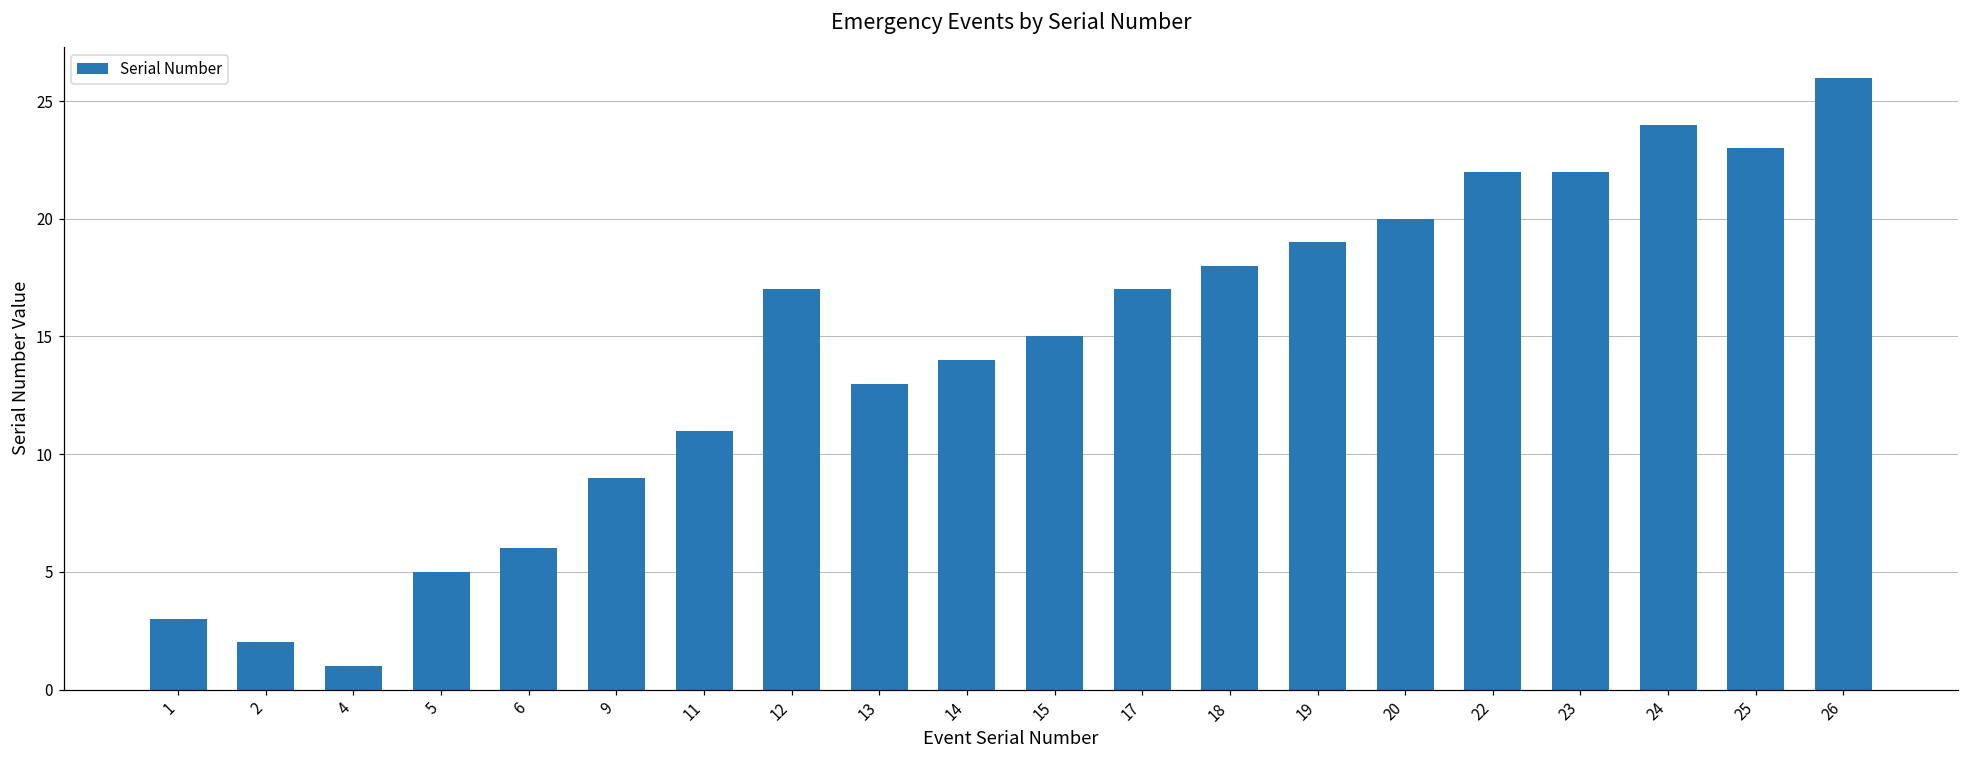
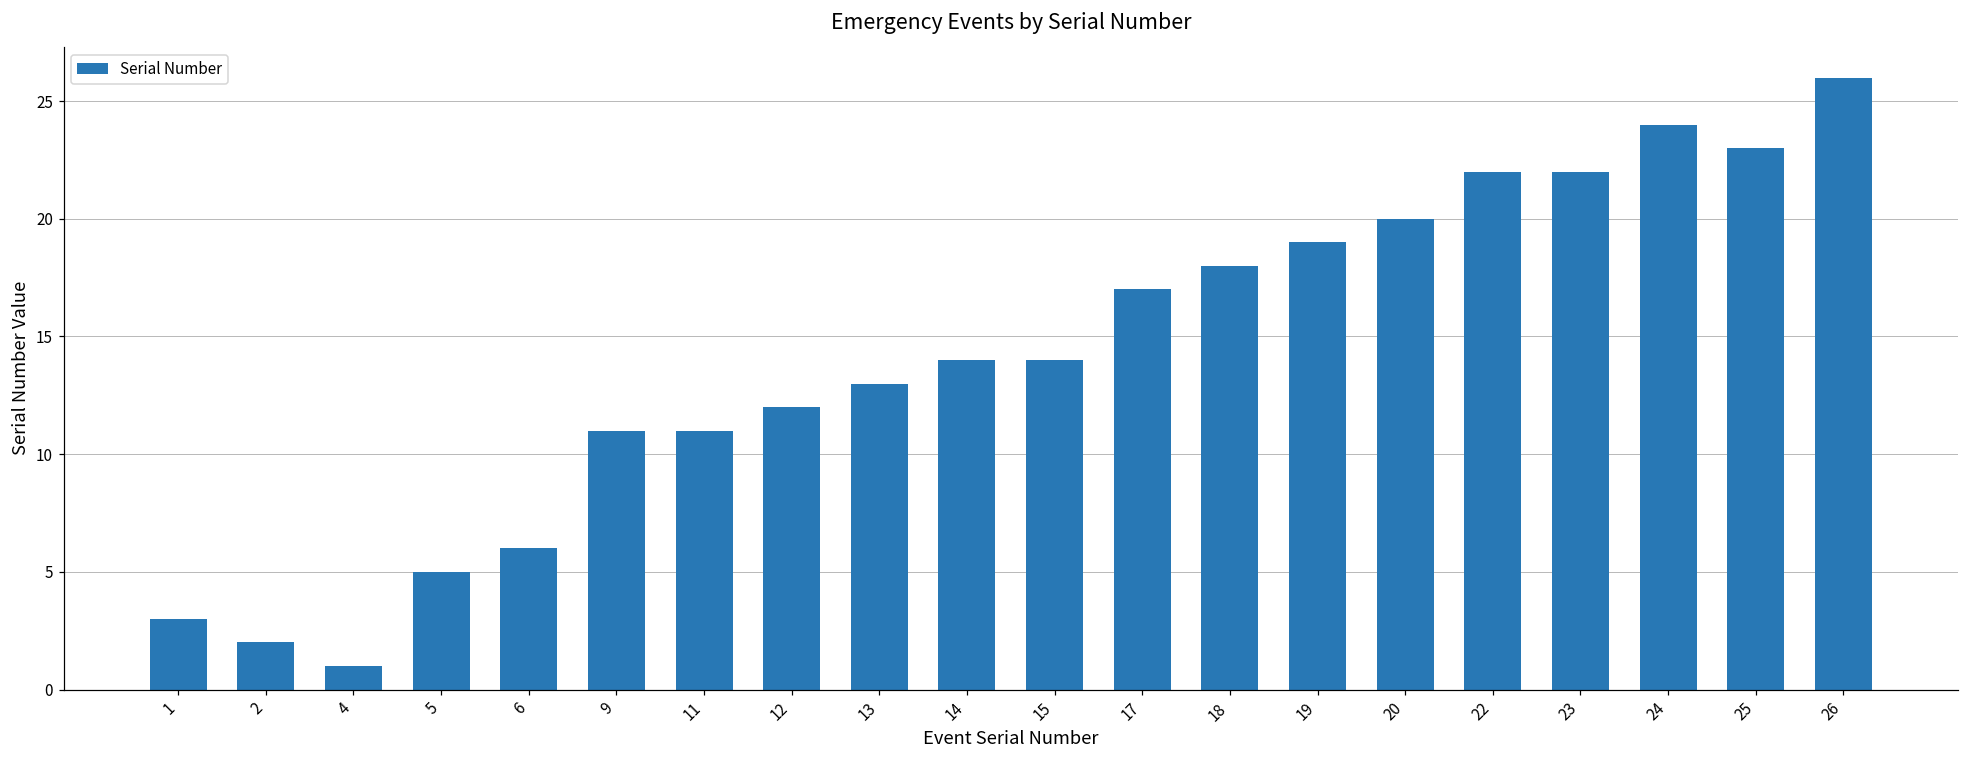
9: 9 -> 11
12: 17 -> 12
15: 15 -> 14
